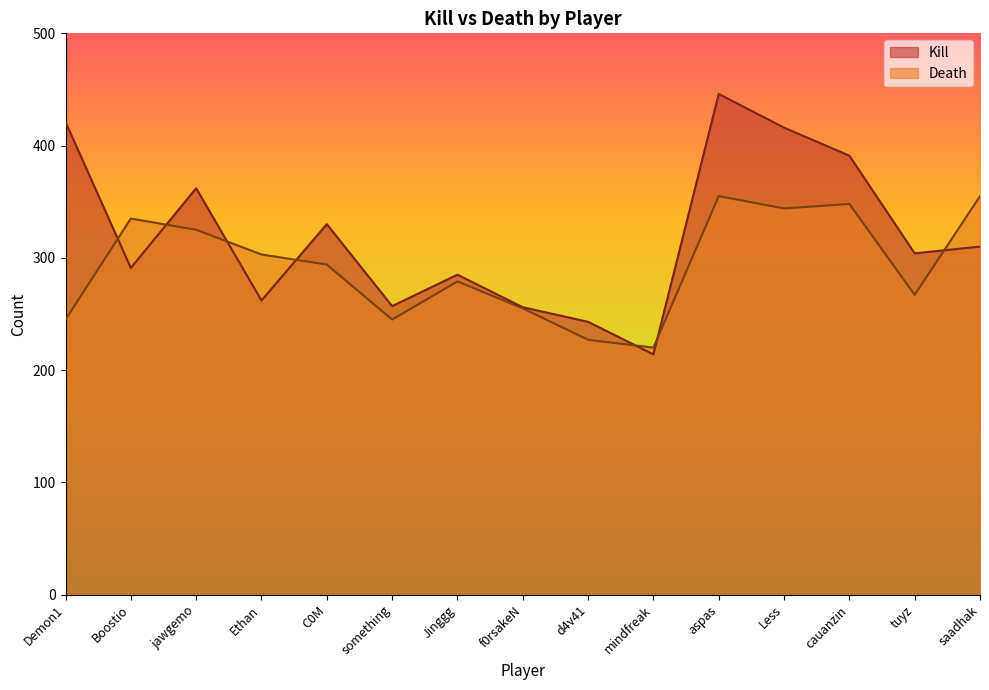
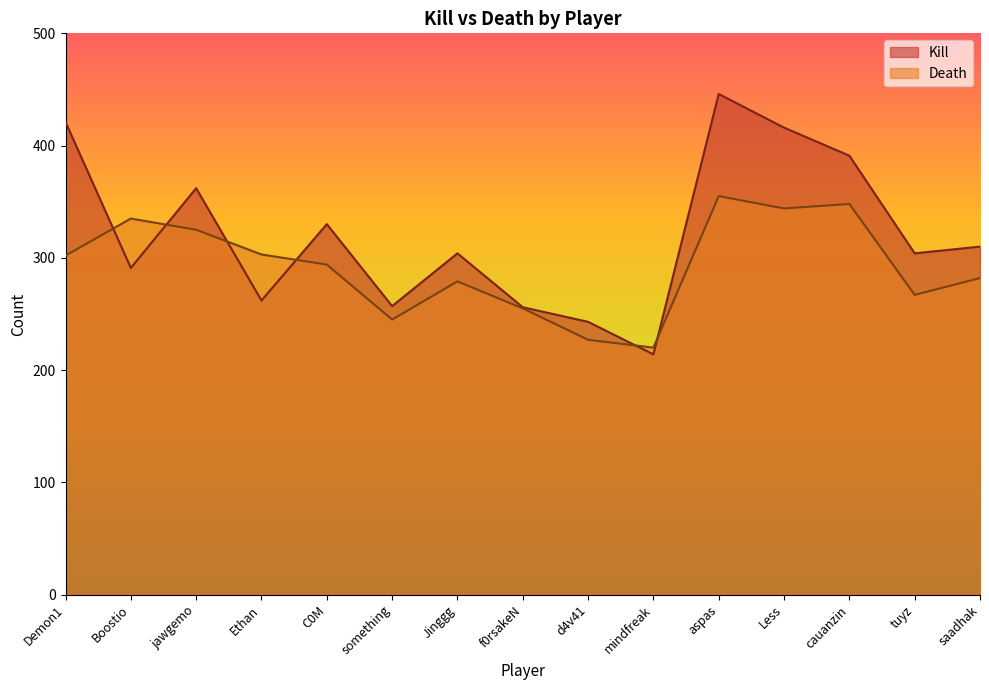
Death, Demon1: 245 -> 302
Kill, Jinggg: 285 -> 304
Death, saadhak: 355 -> 282
